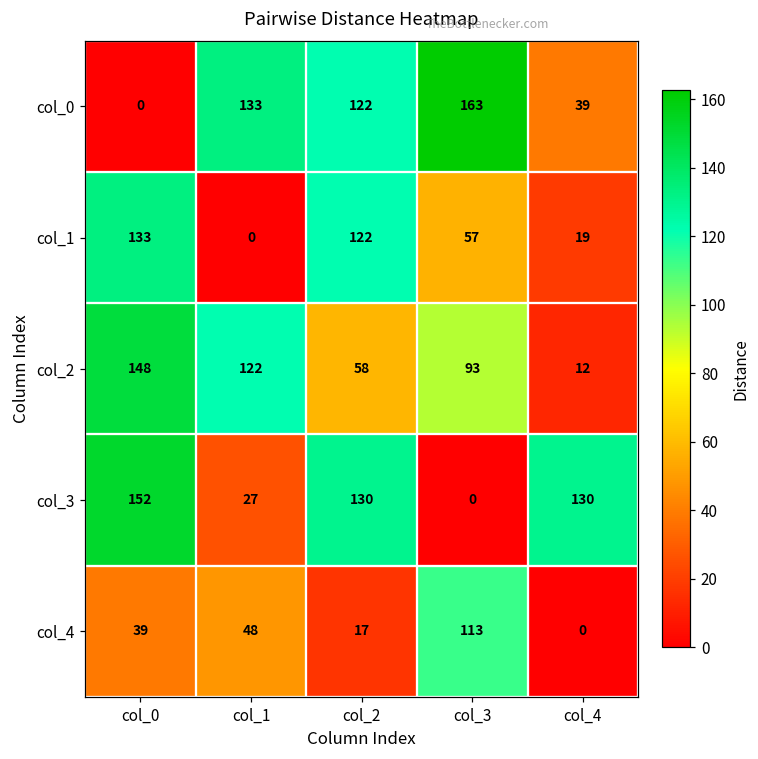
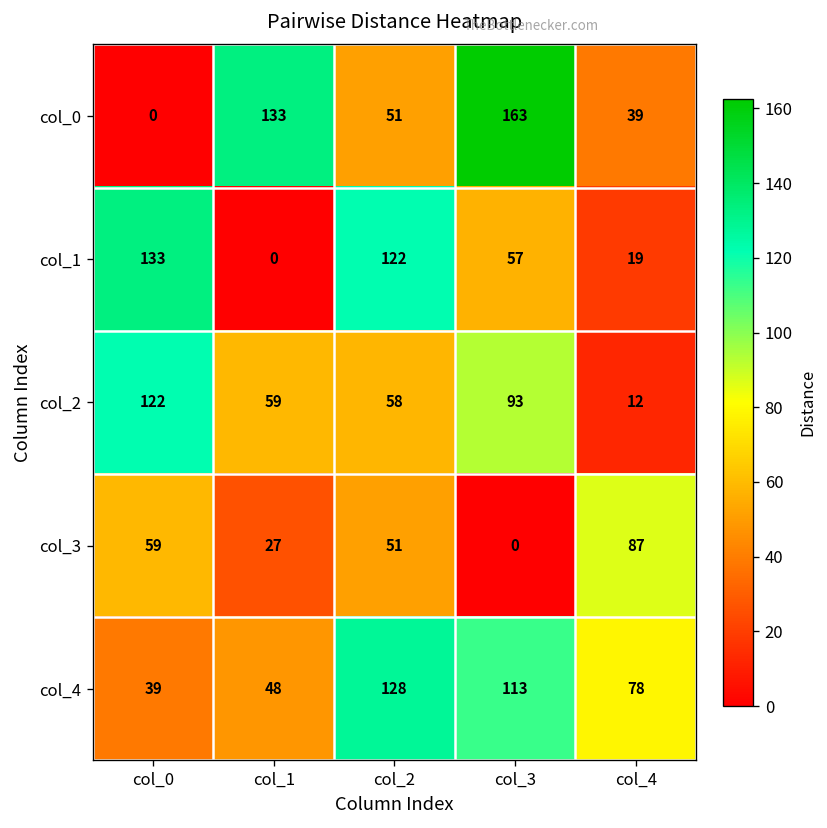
col_0, col_2: 122 -> 51
col_2, col_0: 148 -> 122
col_2, col_1: 122 -> 59
col_3, col_0: 152 -> 59
col_3, col_2: 130 -> 51
col_3, col_4: 130 -> 87
col_4, col_2: 17 -> 128
col_4, col_4: 0 -> 78
